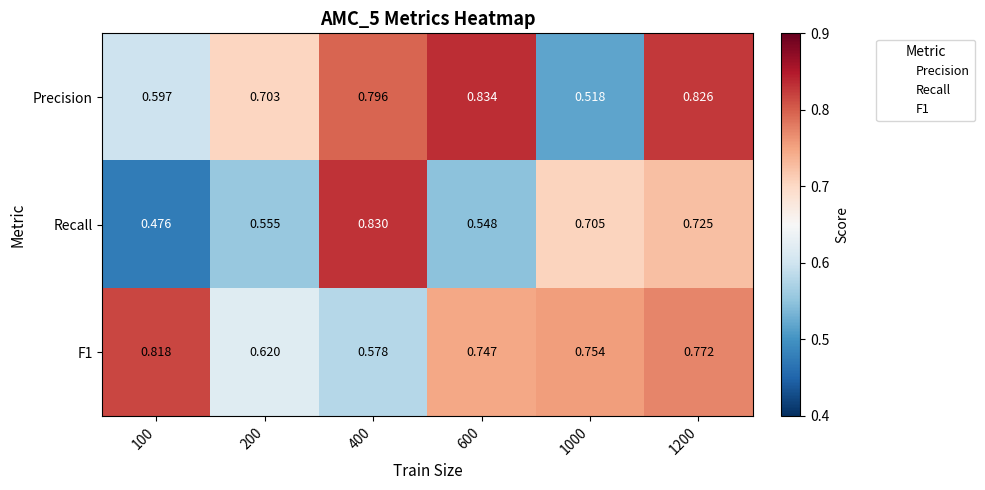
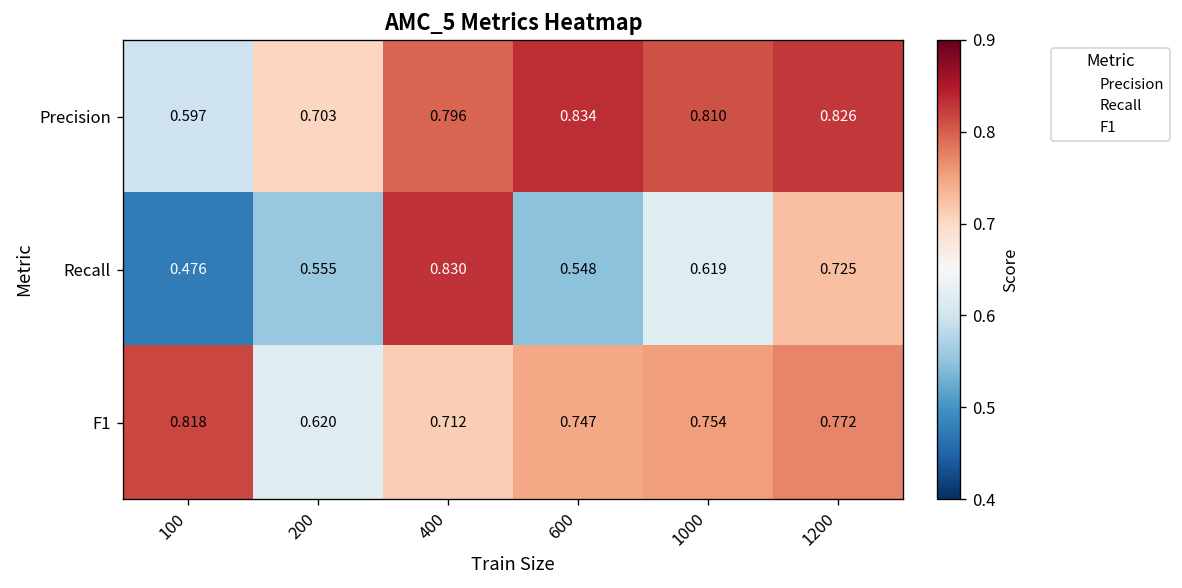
Precision, 1000: 0.518 -> 0.810
Recall, 1000: 0.705 -> 0.619
F1, 400: 0.578 -> 0.712
